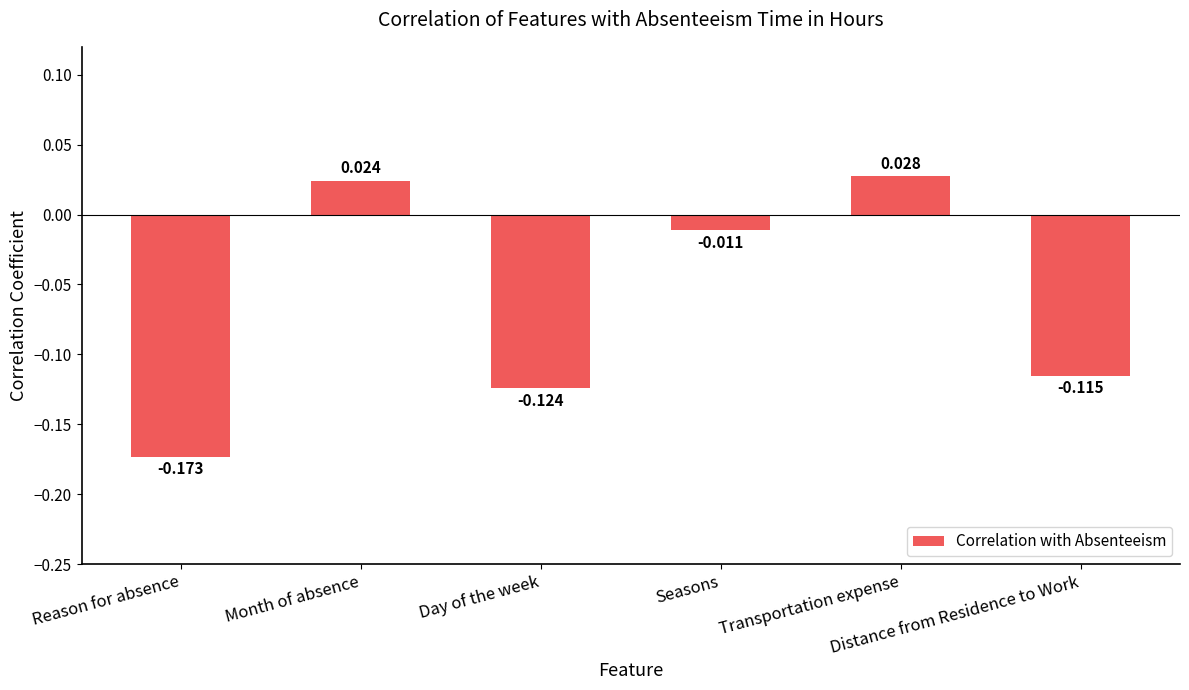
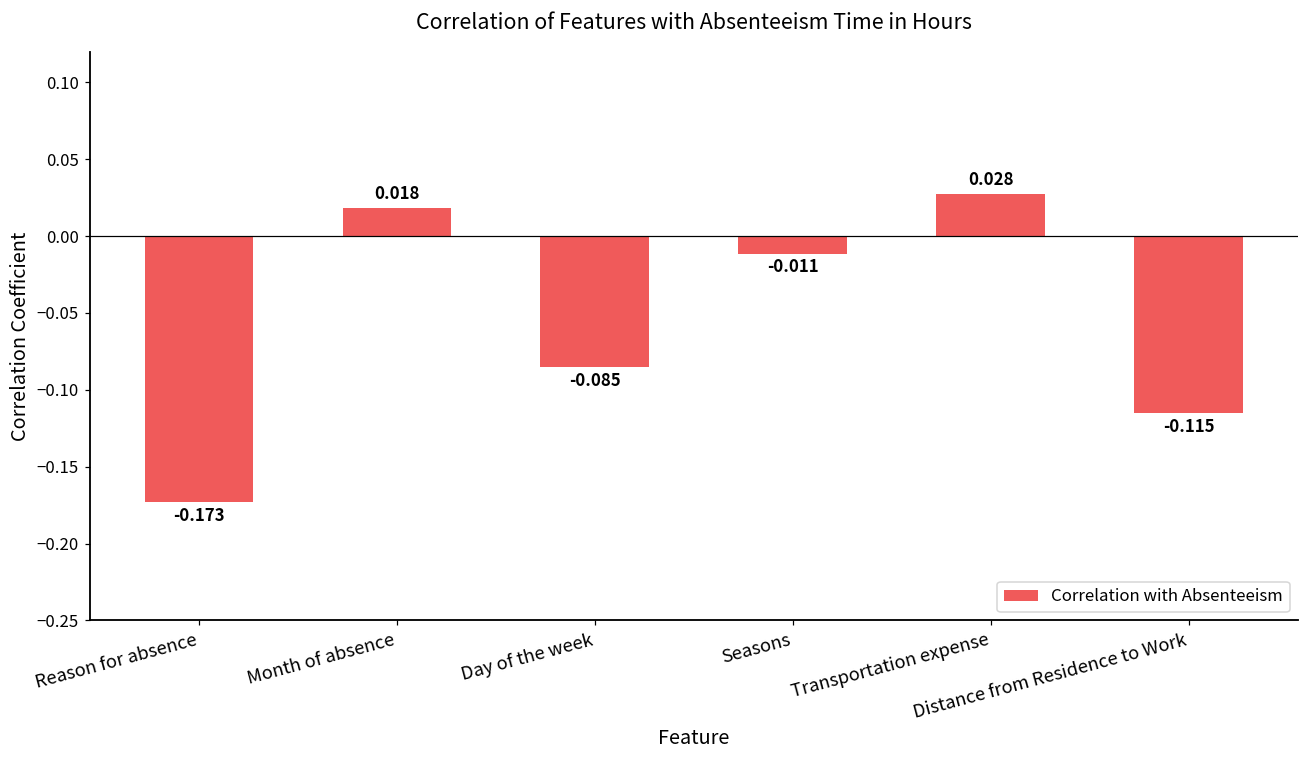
Month of absence: 0.024 -> 0.018
Day of the week: -0.124 -> -0.085
